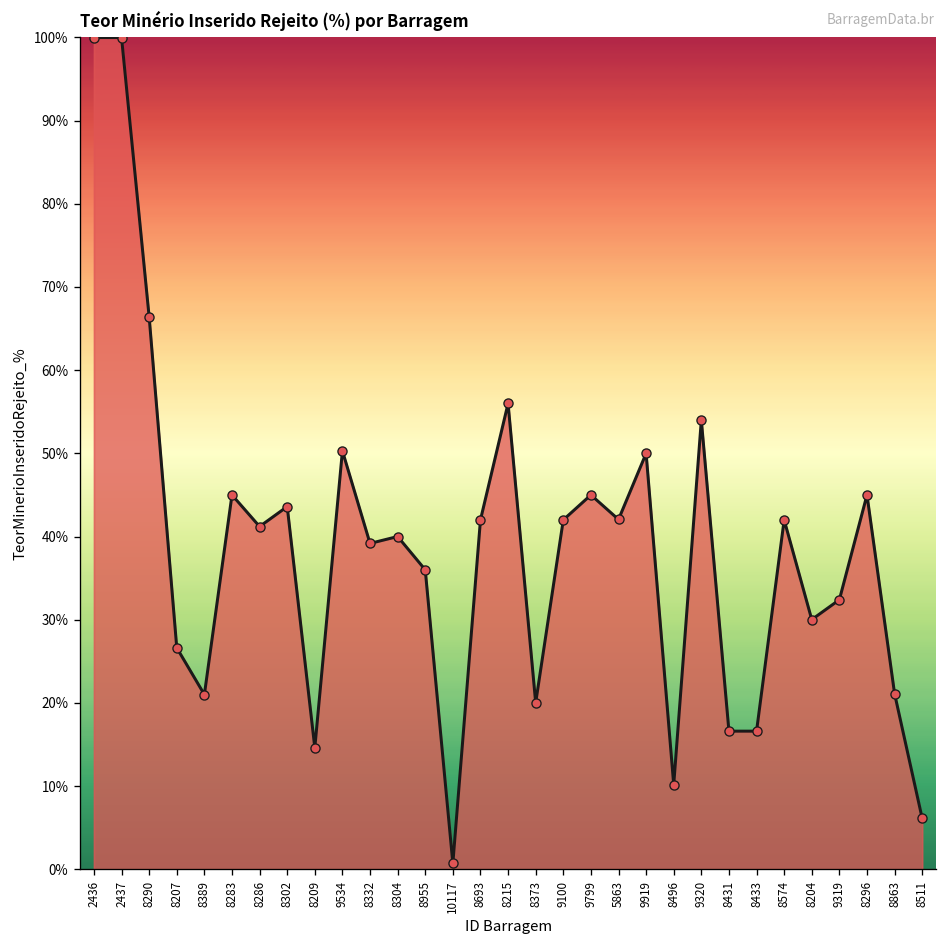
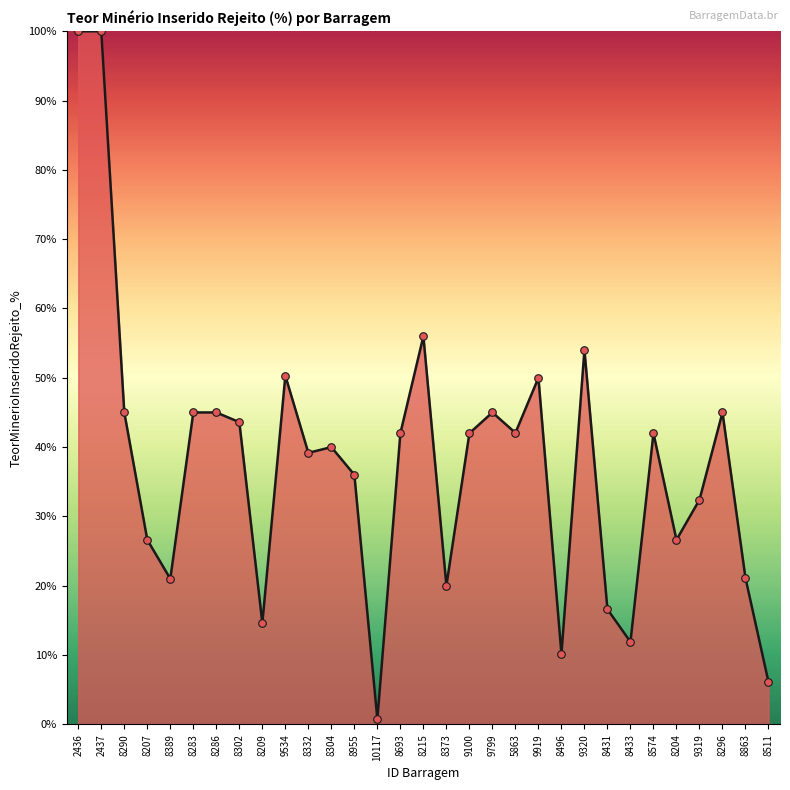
8290: 66% -> 45%
8286: 41% -> 45%
8433: 17% -> 12%
8204: 30% -> 27%
